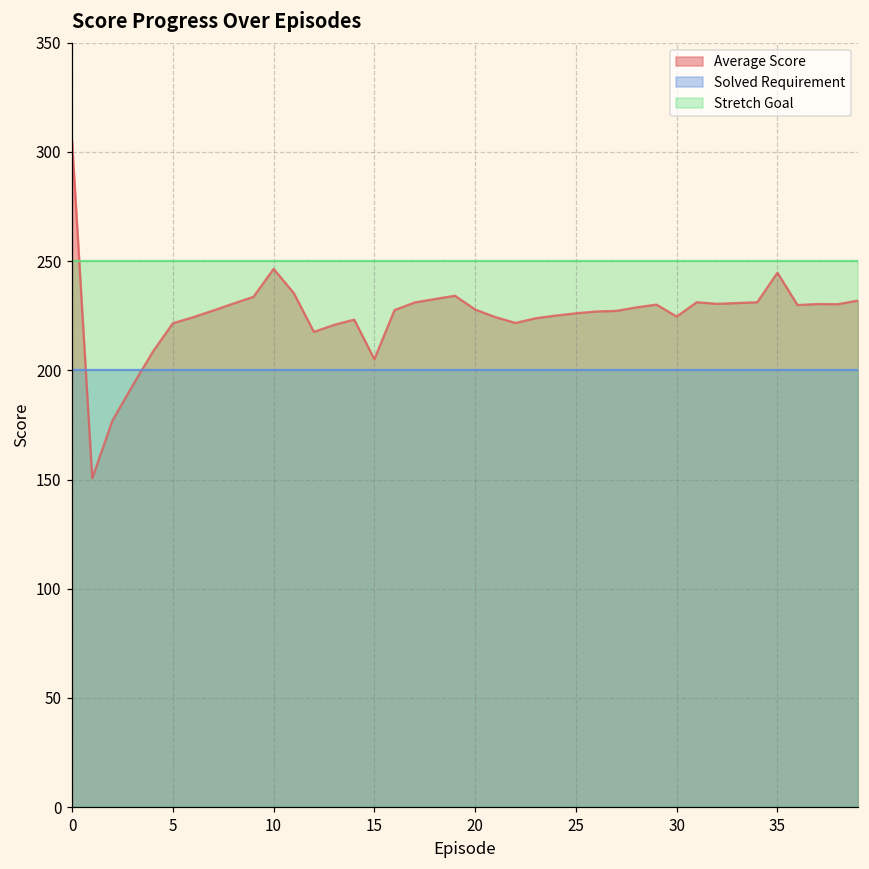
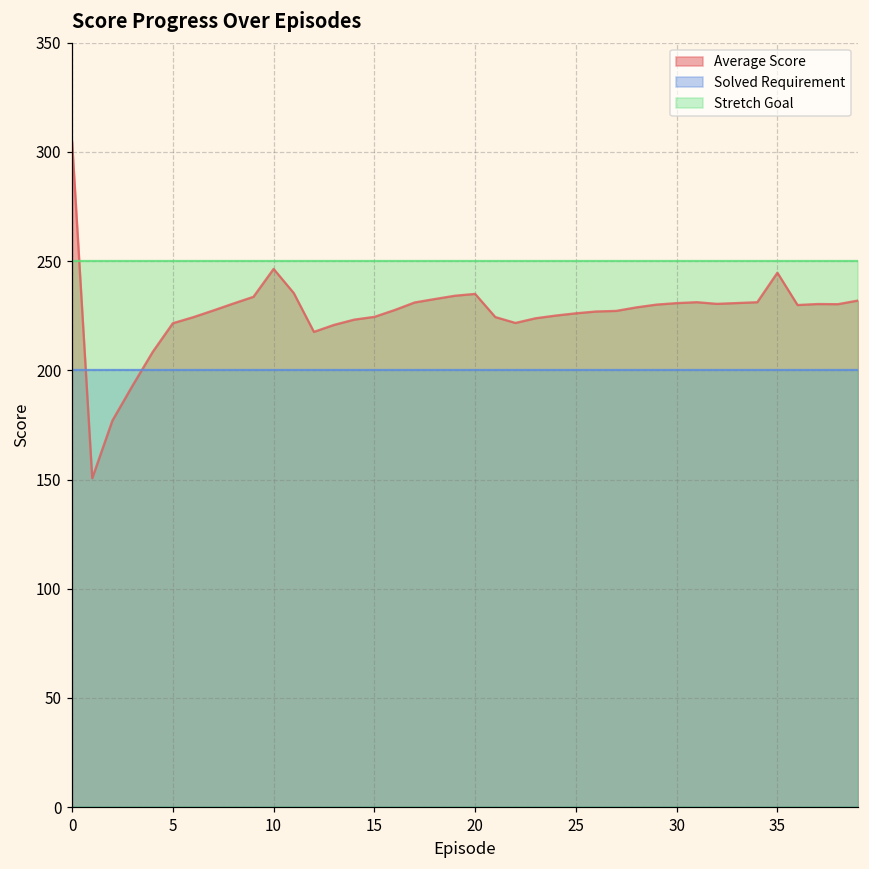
Average Score, 15: 205 -> 224
Average Score, 20: 228 -> 235
Average Score, 30: 225 -> 231
